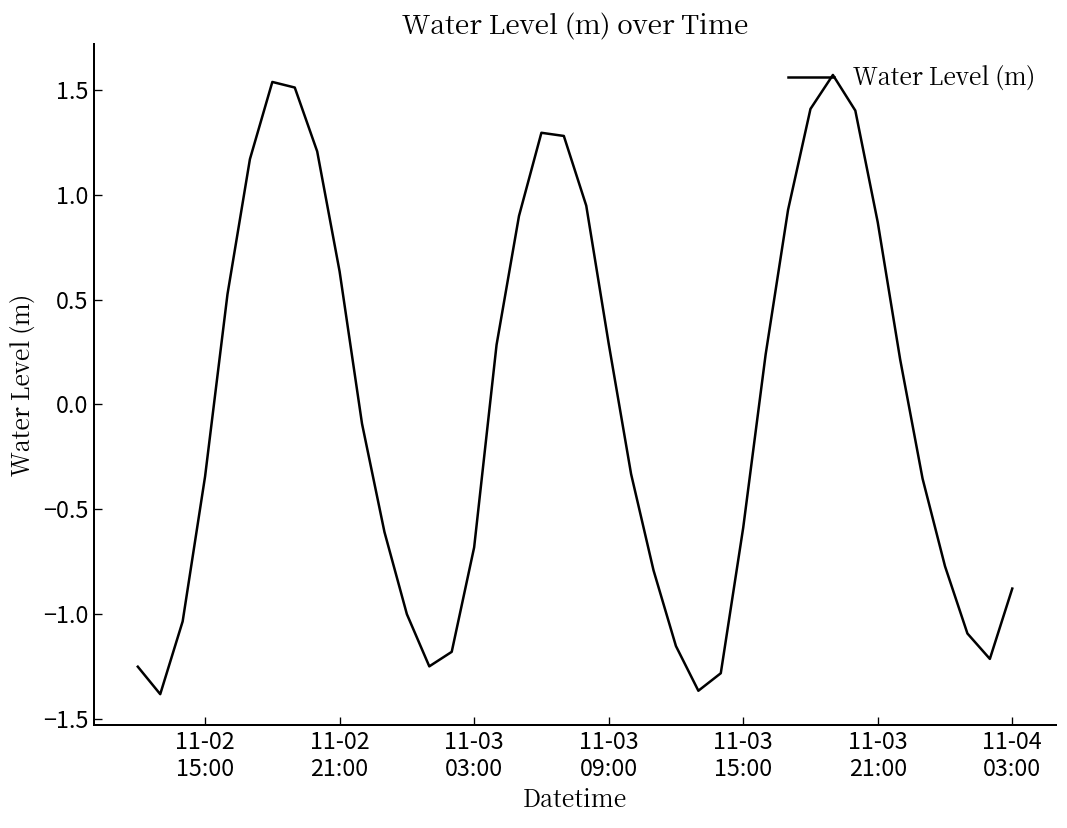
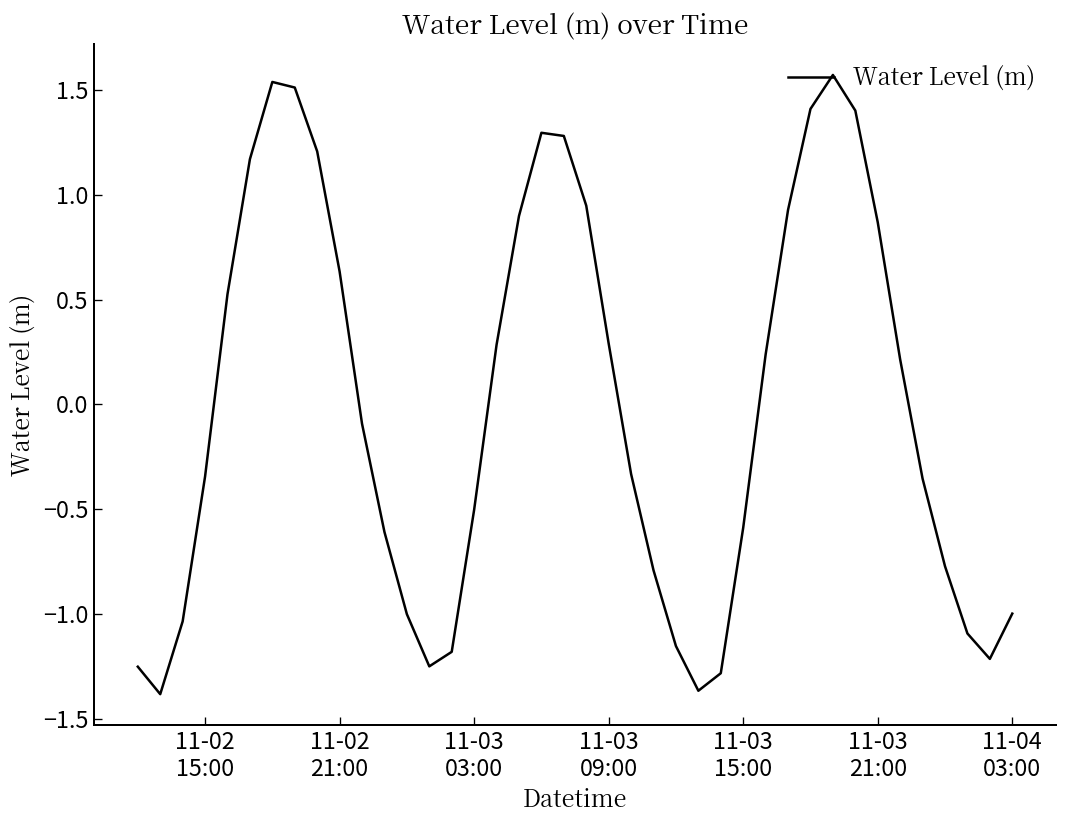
11-03 03:00: -0.68 -> -0.50
11-04 03:00: -0.88 -> -1.00
